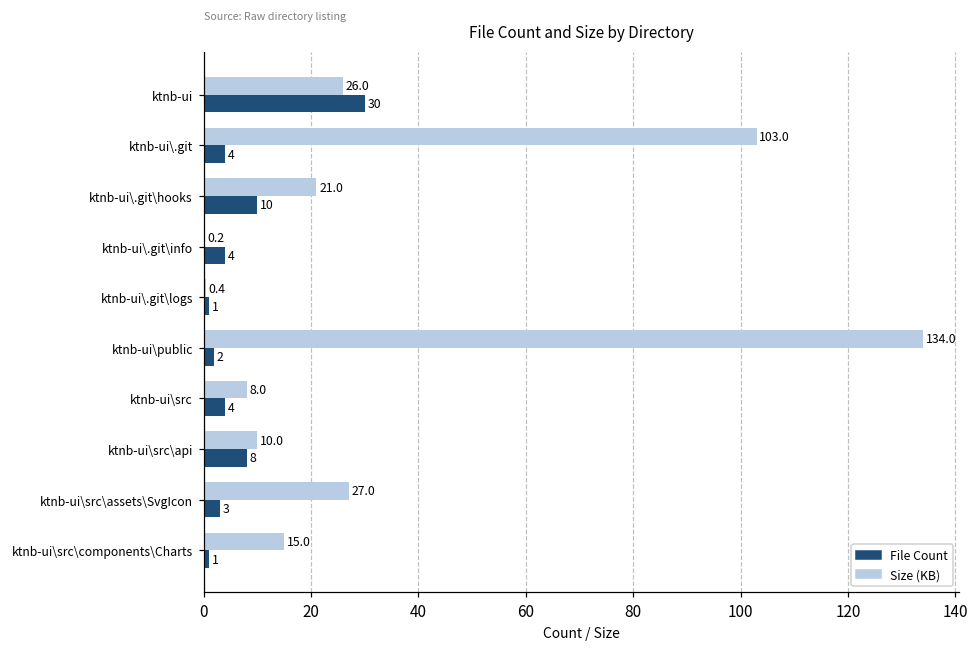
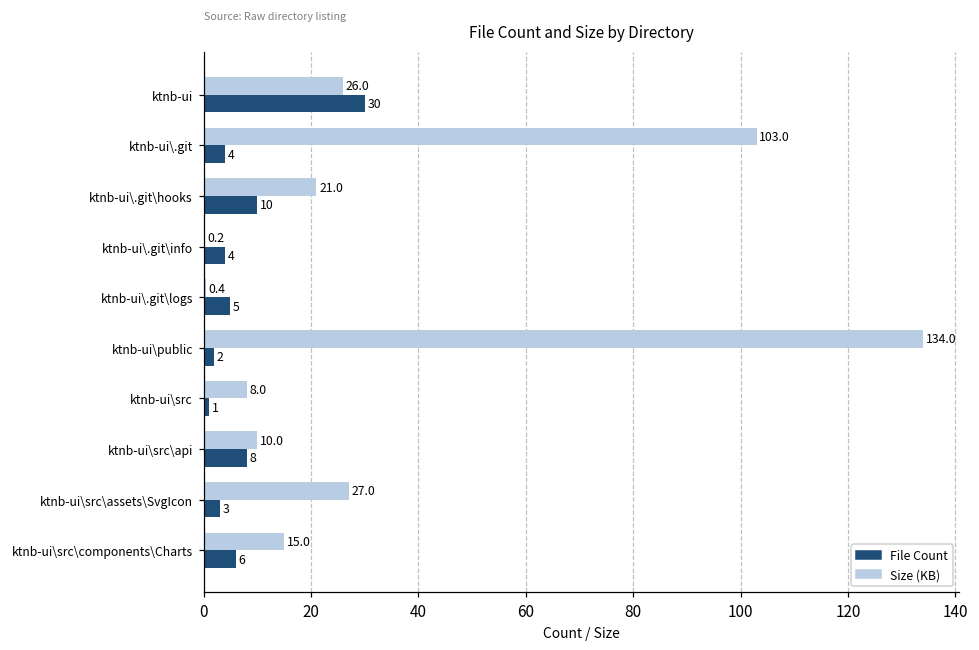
File Count, ktnb-ui\.git\logs: 1 -> 5
File Count, ktnb-ui\src: 4 -> 1
File Count, ktnb-ui\src\components\Charts: 1 -> 6
